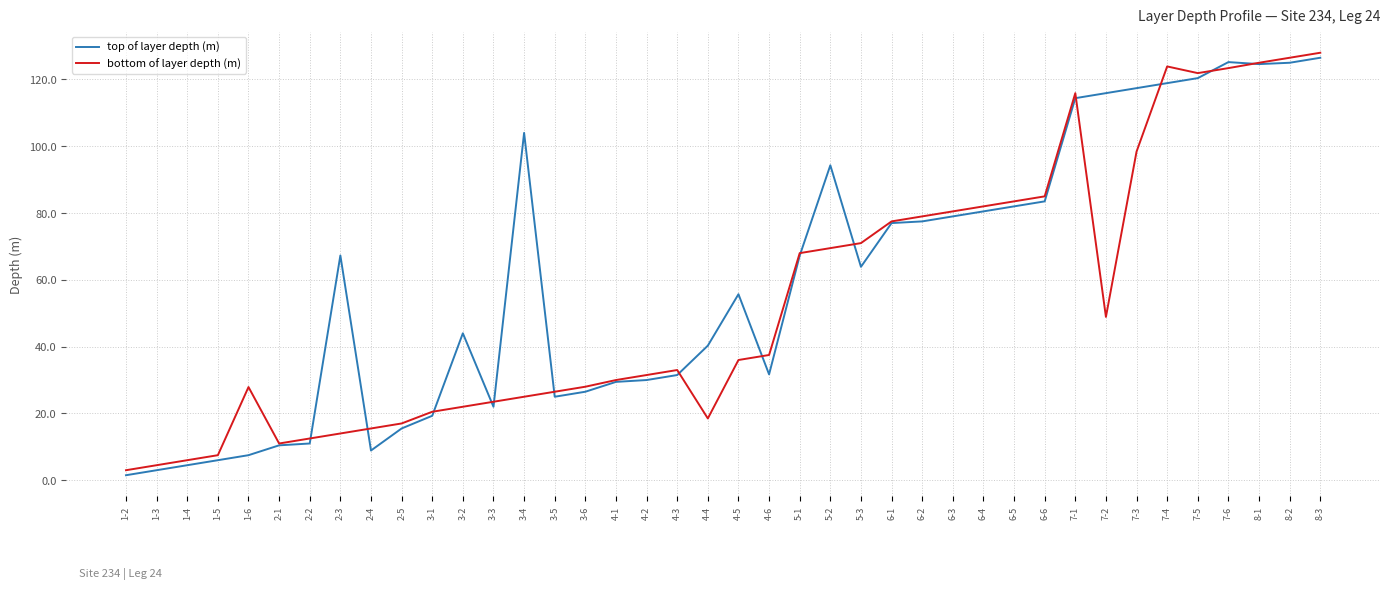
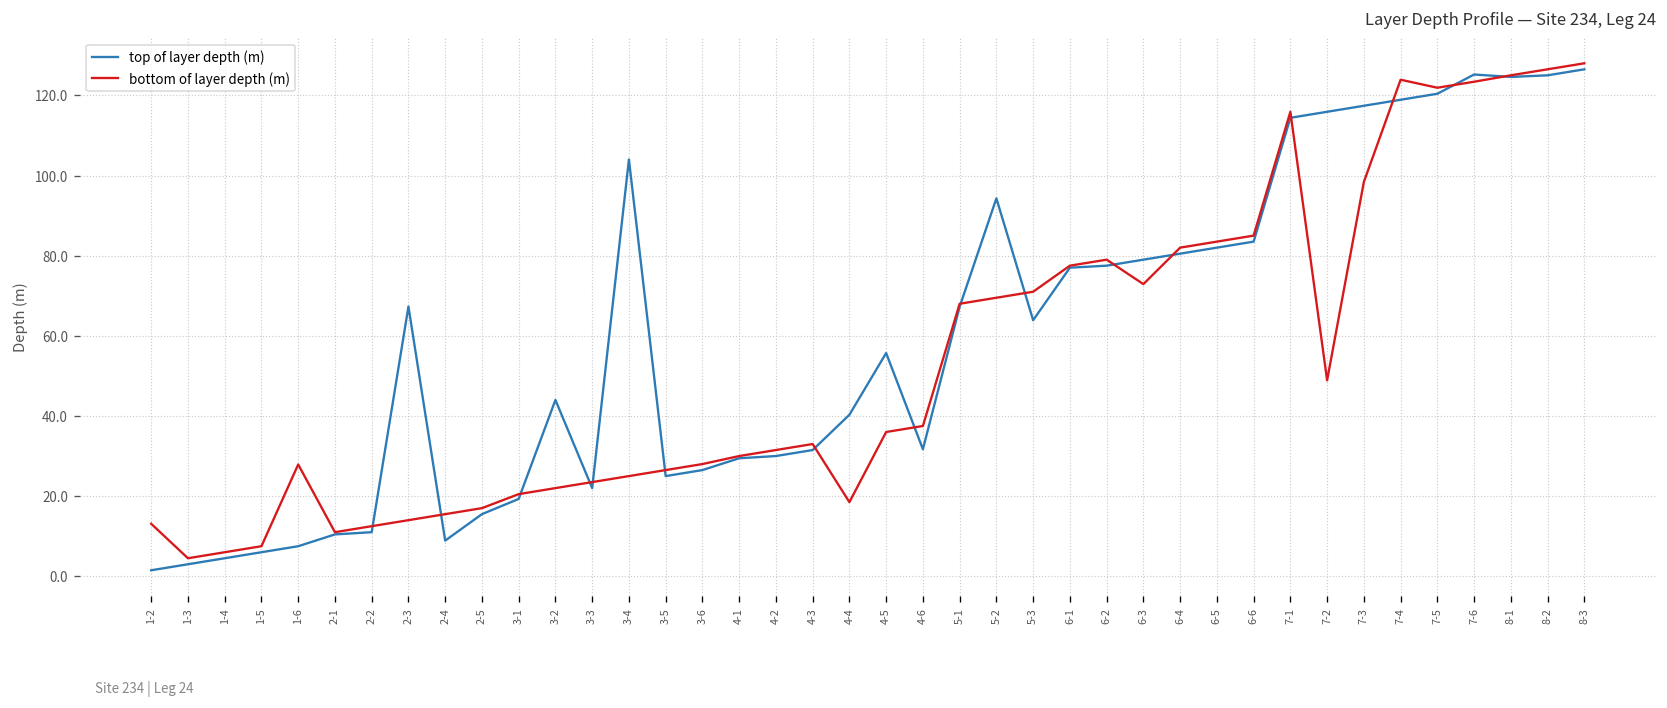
bottom of layer depth (m), 1-2: 3 -> 13
bottom of layer depth (m), 6-3: 81 -> 73
